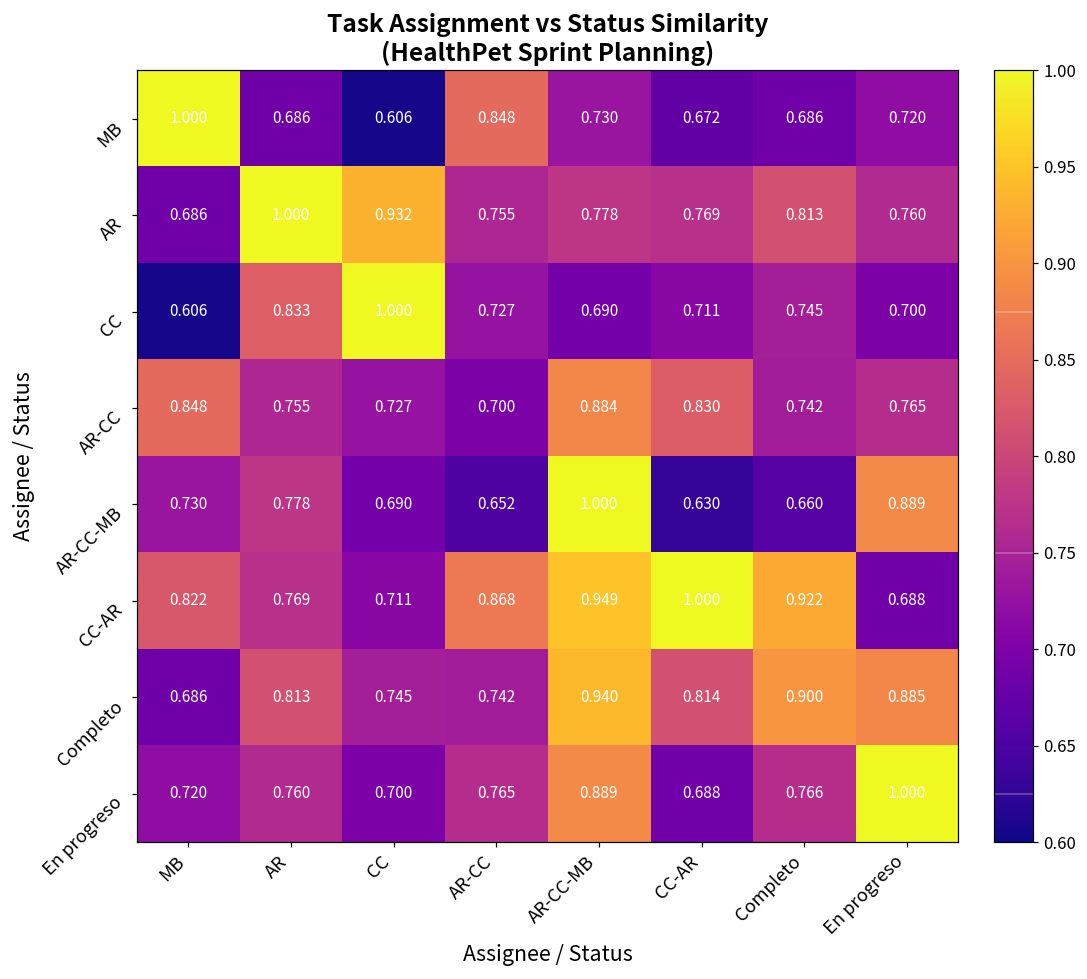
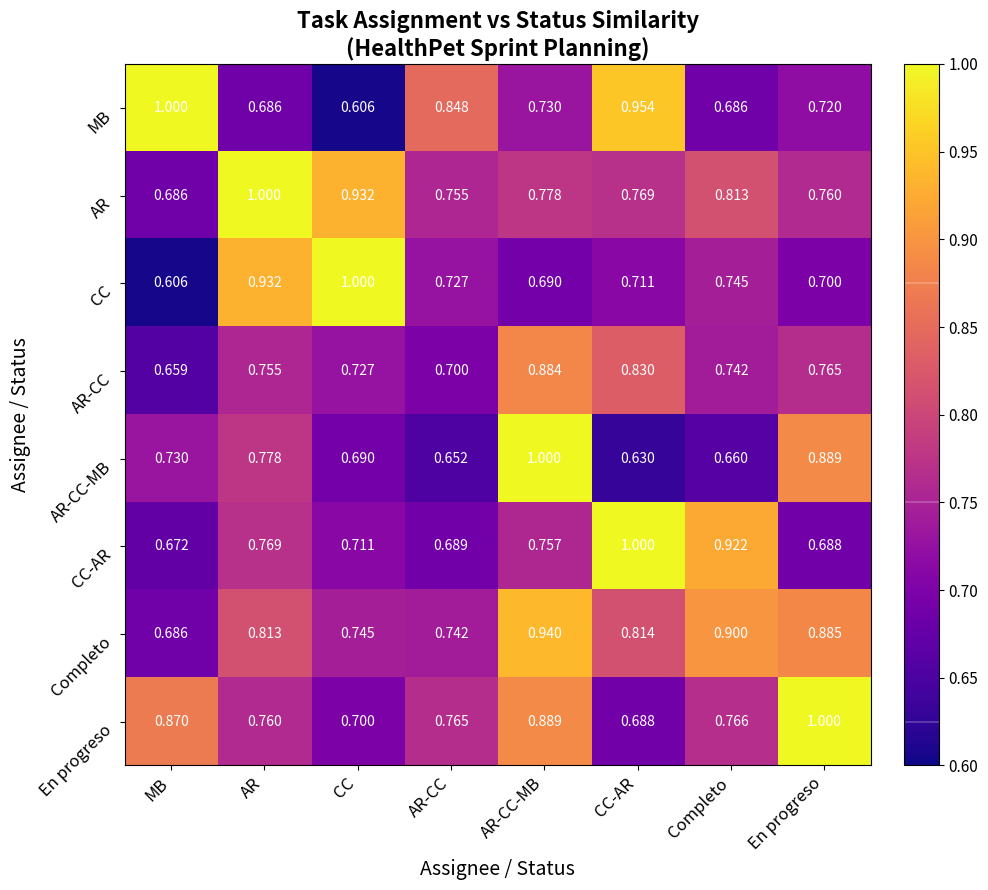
MB, CC-AR: 0.672 -> 0.954
CC, AR: 0.833 -> 0.932
AR-CC, MB: 0.848 -> 0.659
CC-AR, MB: 0.822 -> 0.672
CC-AR, AR-CC: 0.868 -> 0.689
CC-AR, AR-CC-MB: 0.949 -> 0.757
En progreso, MB: 0.720 -> 0.870
